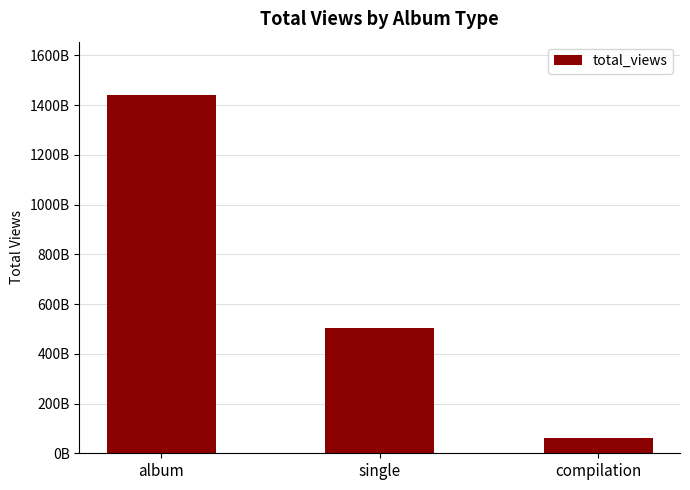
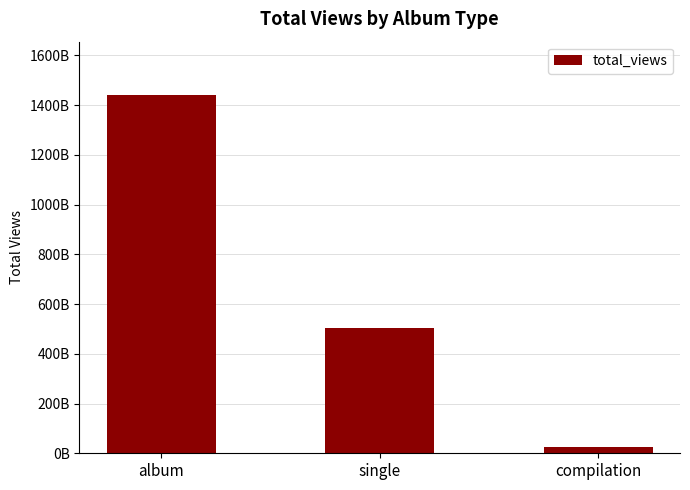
compilation: 60000000000 -> 20000000000
